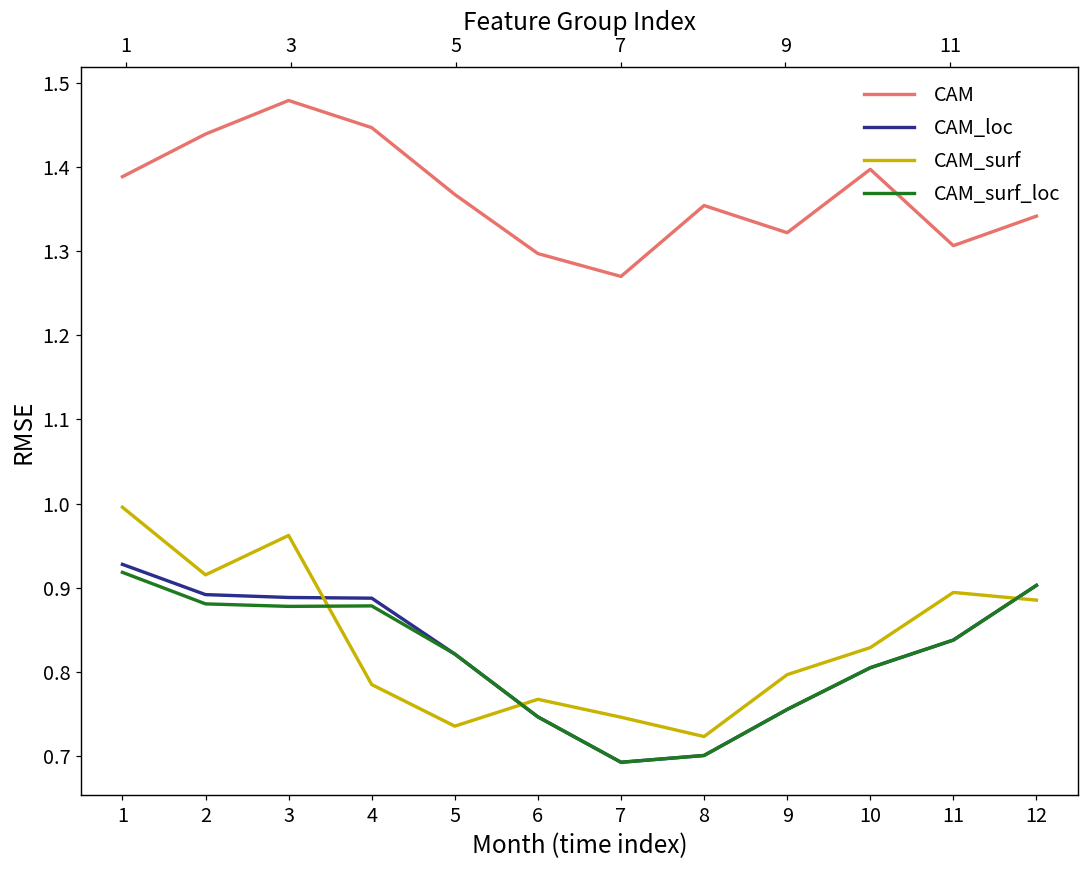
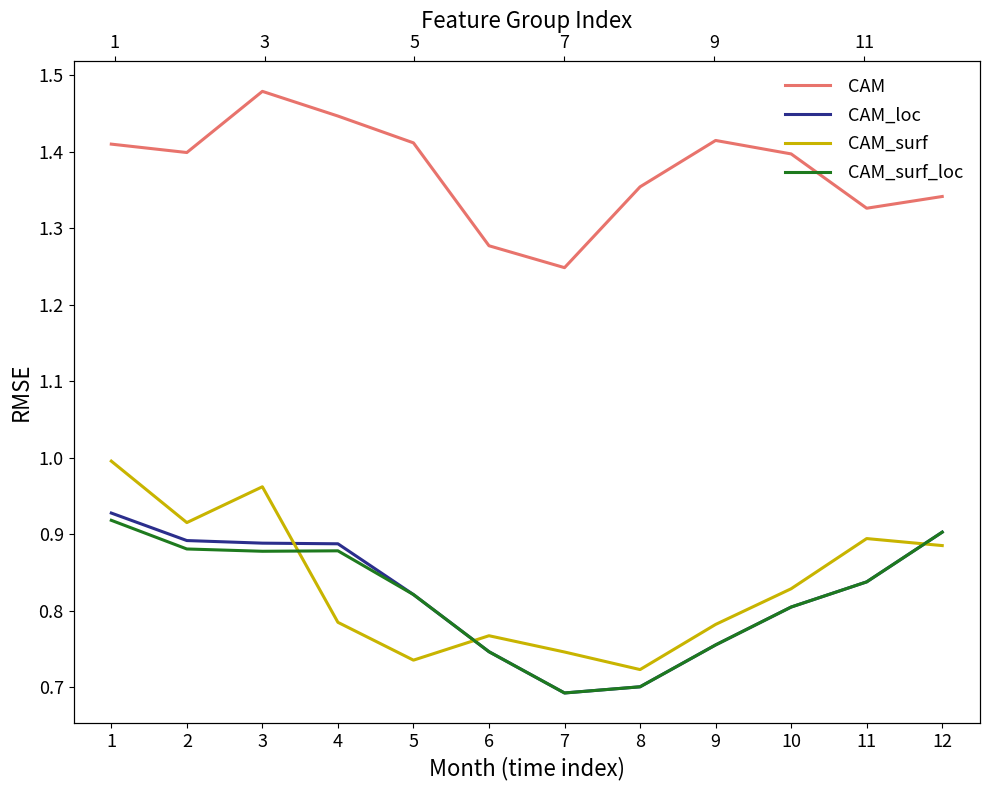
CAM, 1: 1.39 -> 1.41
CAM, 2: 1.44 -> 1.40
CAM, 5: 1.37 -> 1.41
CAM, 6: 1.30 -> 1.28
CAM, 7: 1.27 -> 1.25
CAM, 9: 1.32 -> 1.41
CAM_surf, 9: 0.80 -> 0.78
CAM, 11: 1.31 -> 1.33
